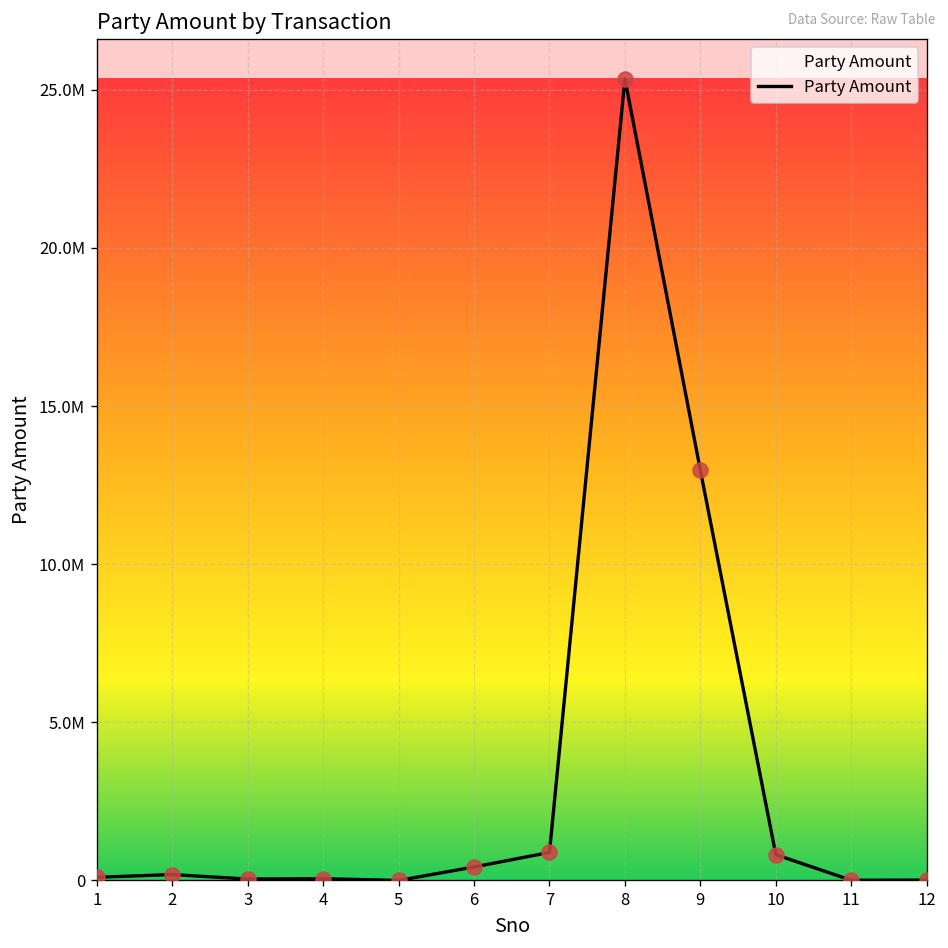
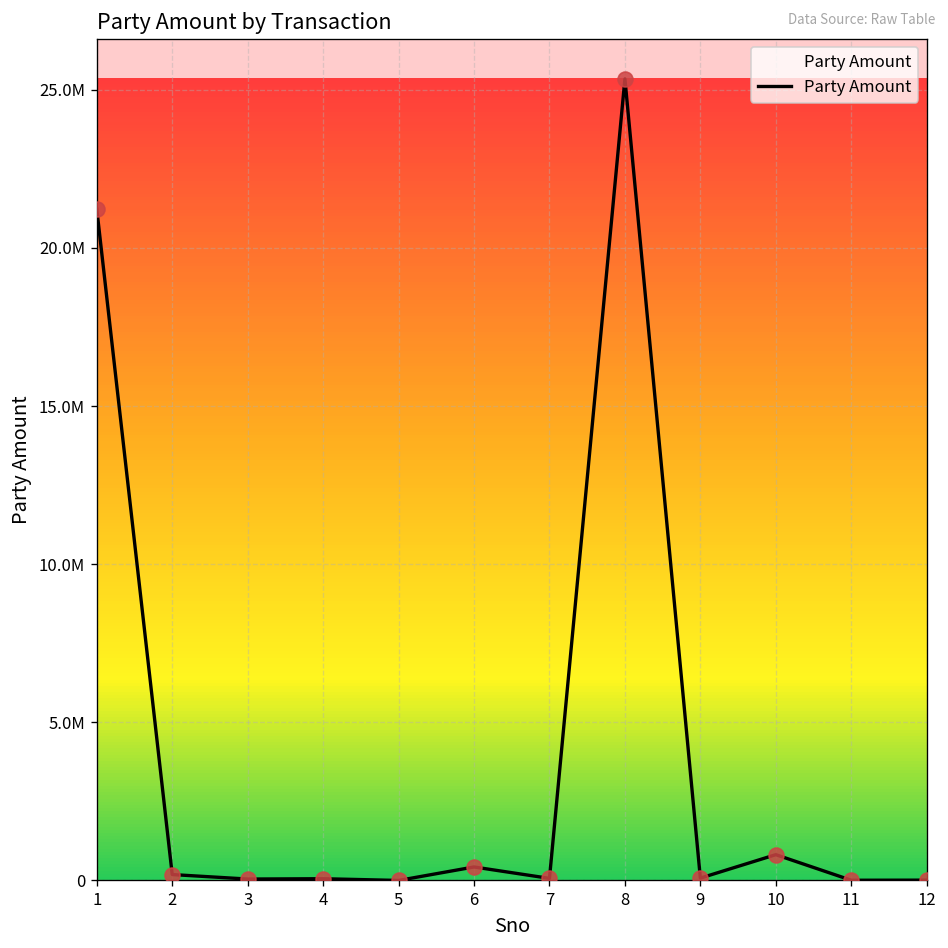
1: 100000 -> 21200000
7: 900000 -> 100000
9: 13000000 -> 100000
